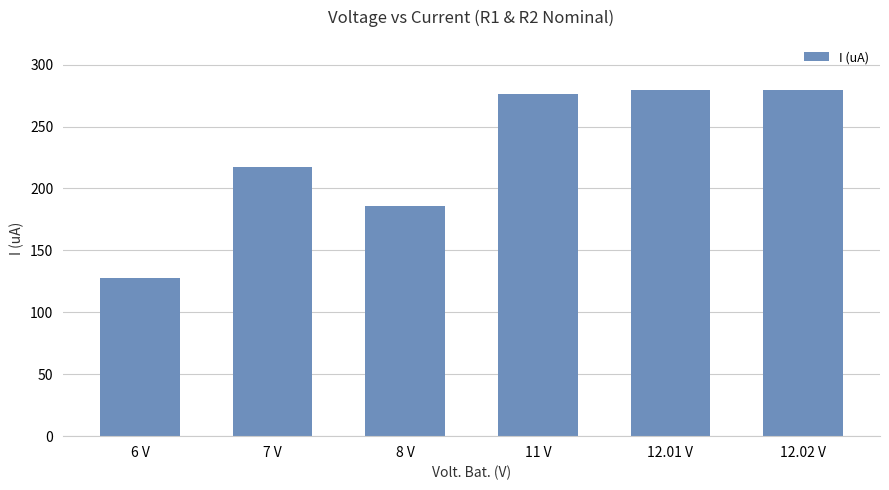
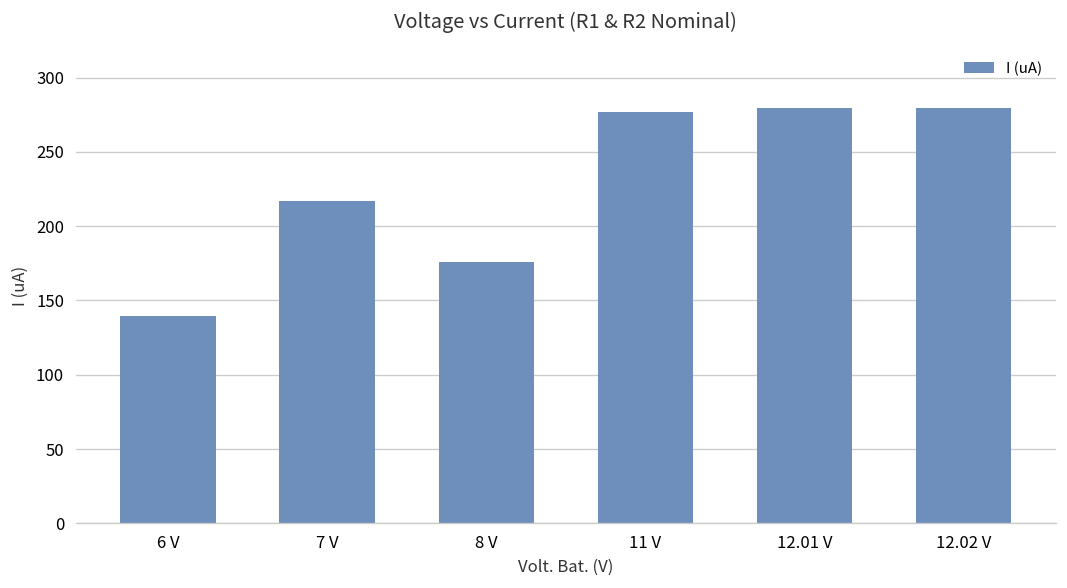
6 V: 128 -> 140
8 V: 186 -> 176
